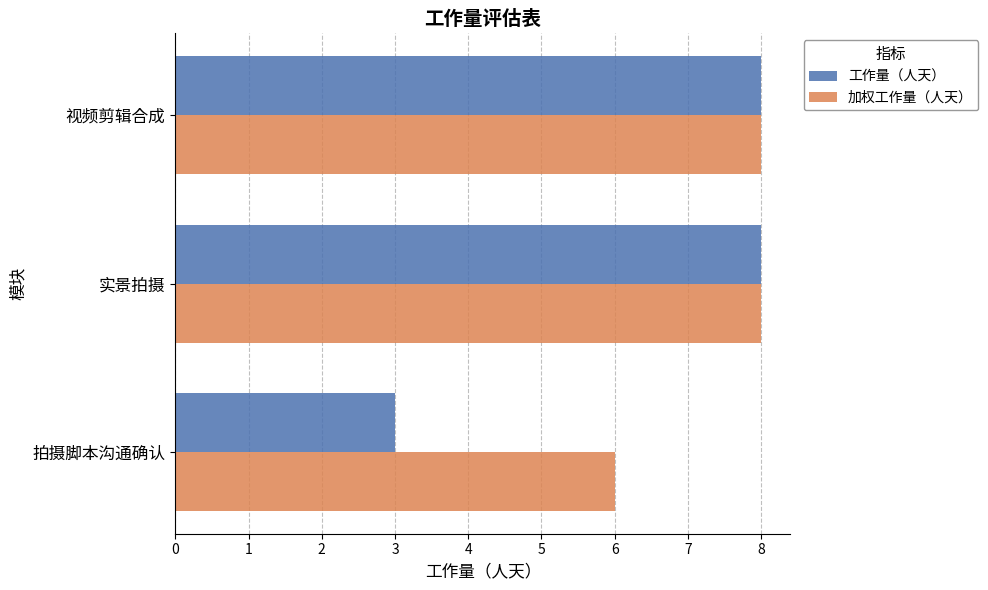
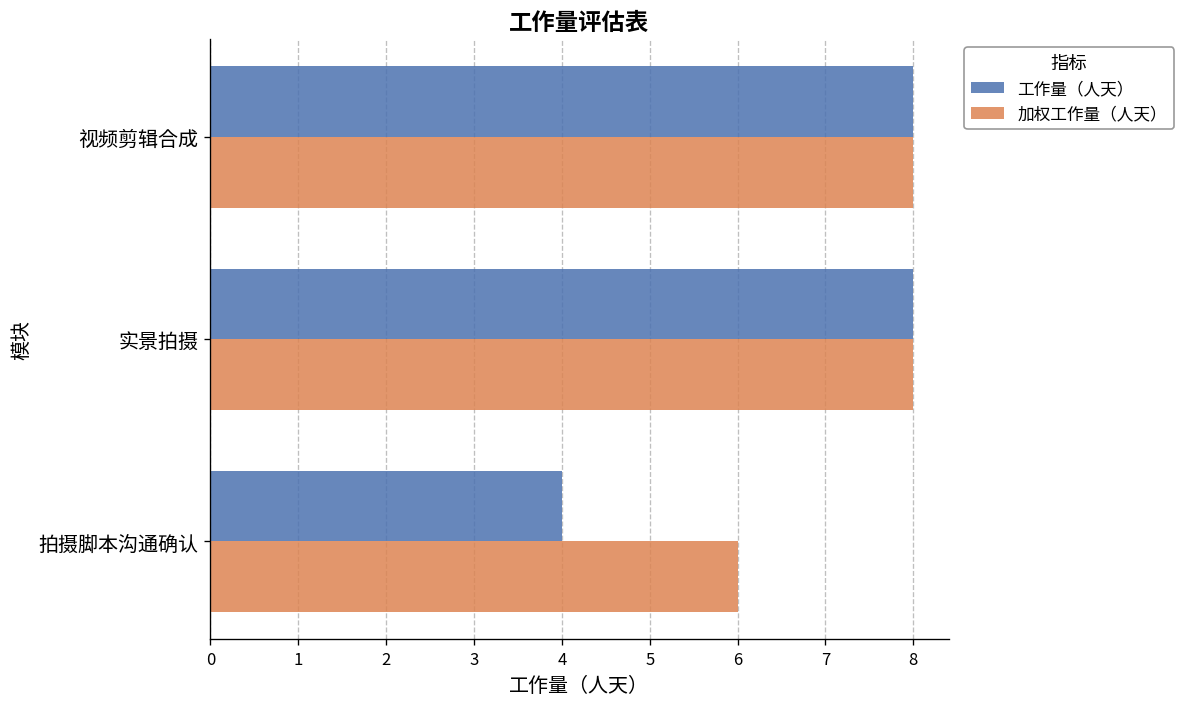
工作量（人天）, 拍摄脚本沟通确认: 3 -> 4
